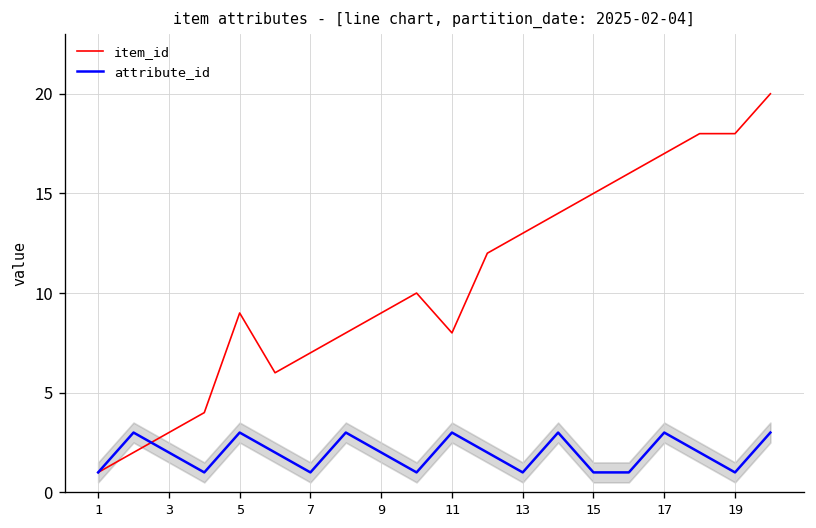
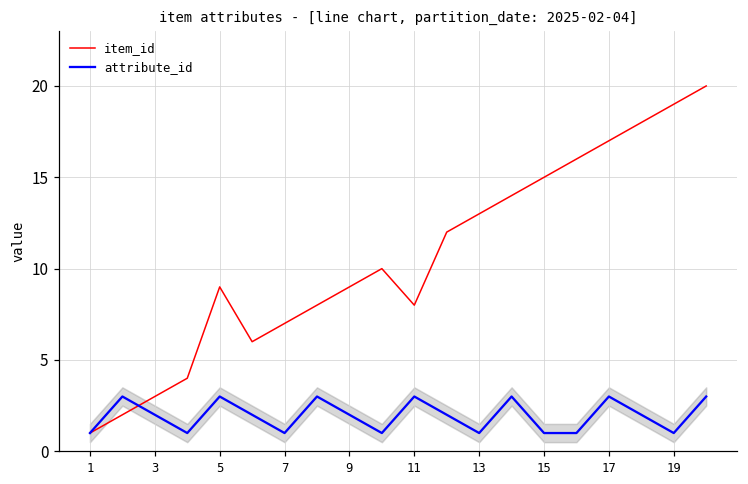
item_id, 19: 18 -> 19
